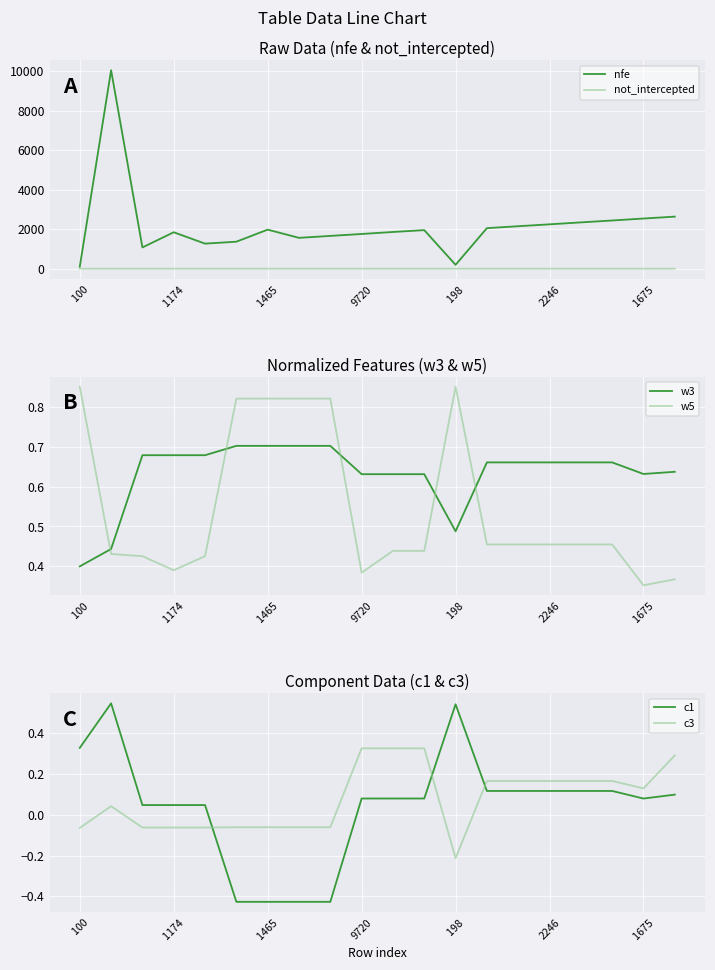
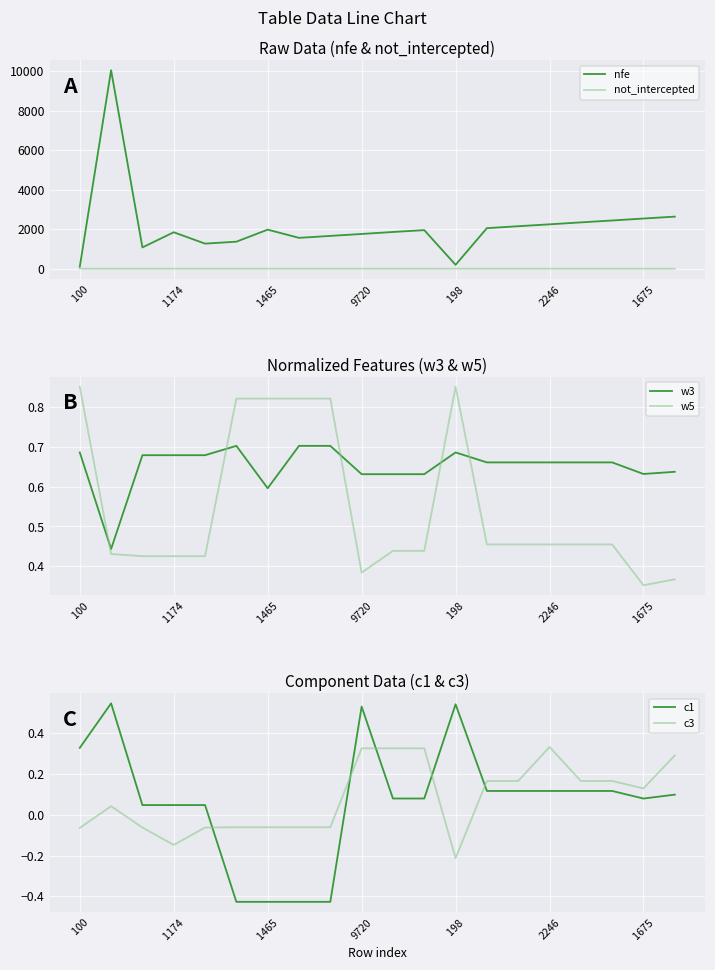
Normalized Features (w3 & w5), w3, 100: 0.40 -> 0.69
Normalized Features (w3 & w5), w5, 1174: 0.39 -> 0.42
Normalized Features (w3 & w5), w3, 1465: 0.70 -> 0.60
Normalized Features (w3 & w5), w3, 198: 0.49 -> 0.69
Component Data (c1 & c3), c3, 1174: -0.06 -> -0.15
Component Data (c1 & c3), c1, 9720: 0.08 -> 0.53
Component Data (c1 & c3), c3, 2246: 0.17 -> 0.33
